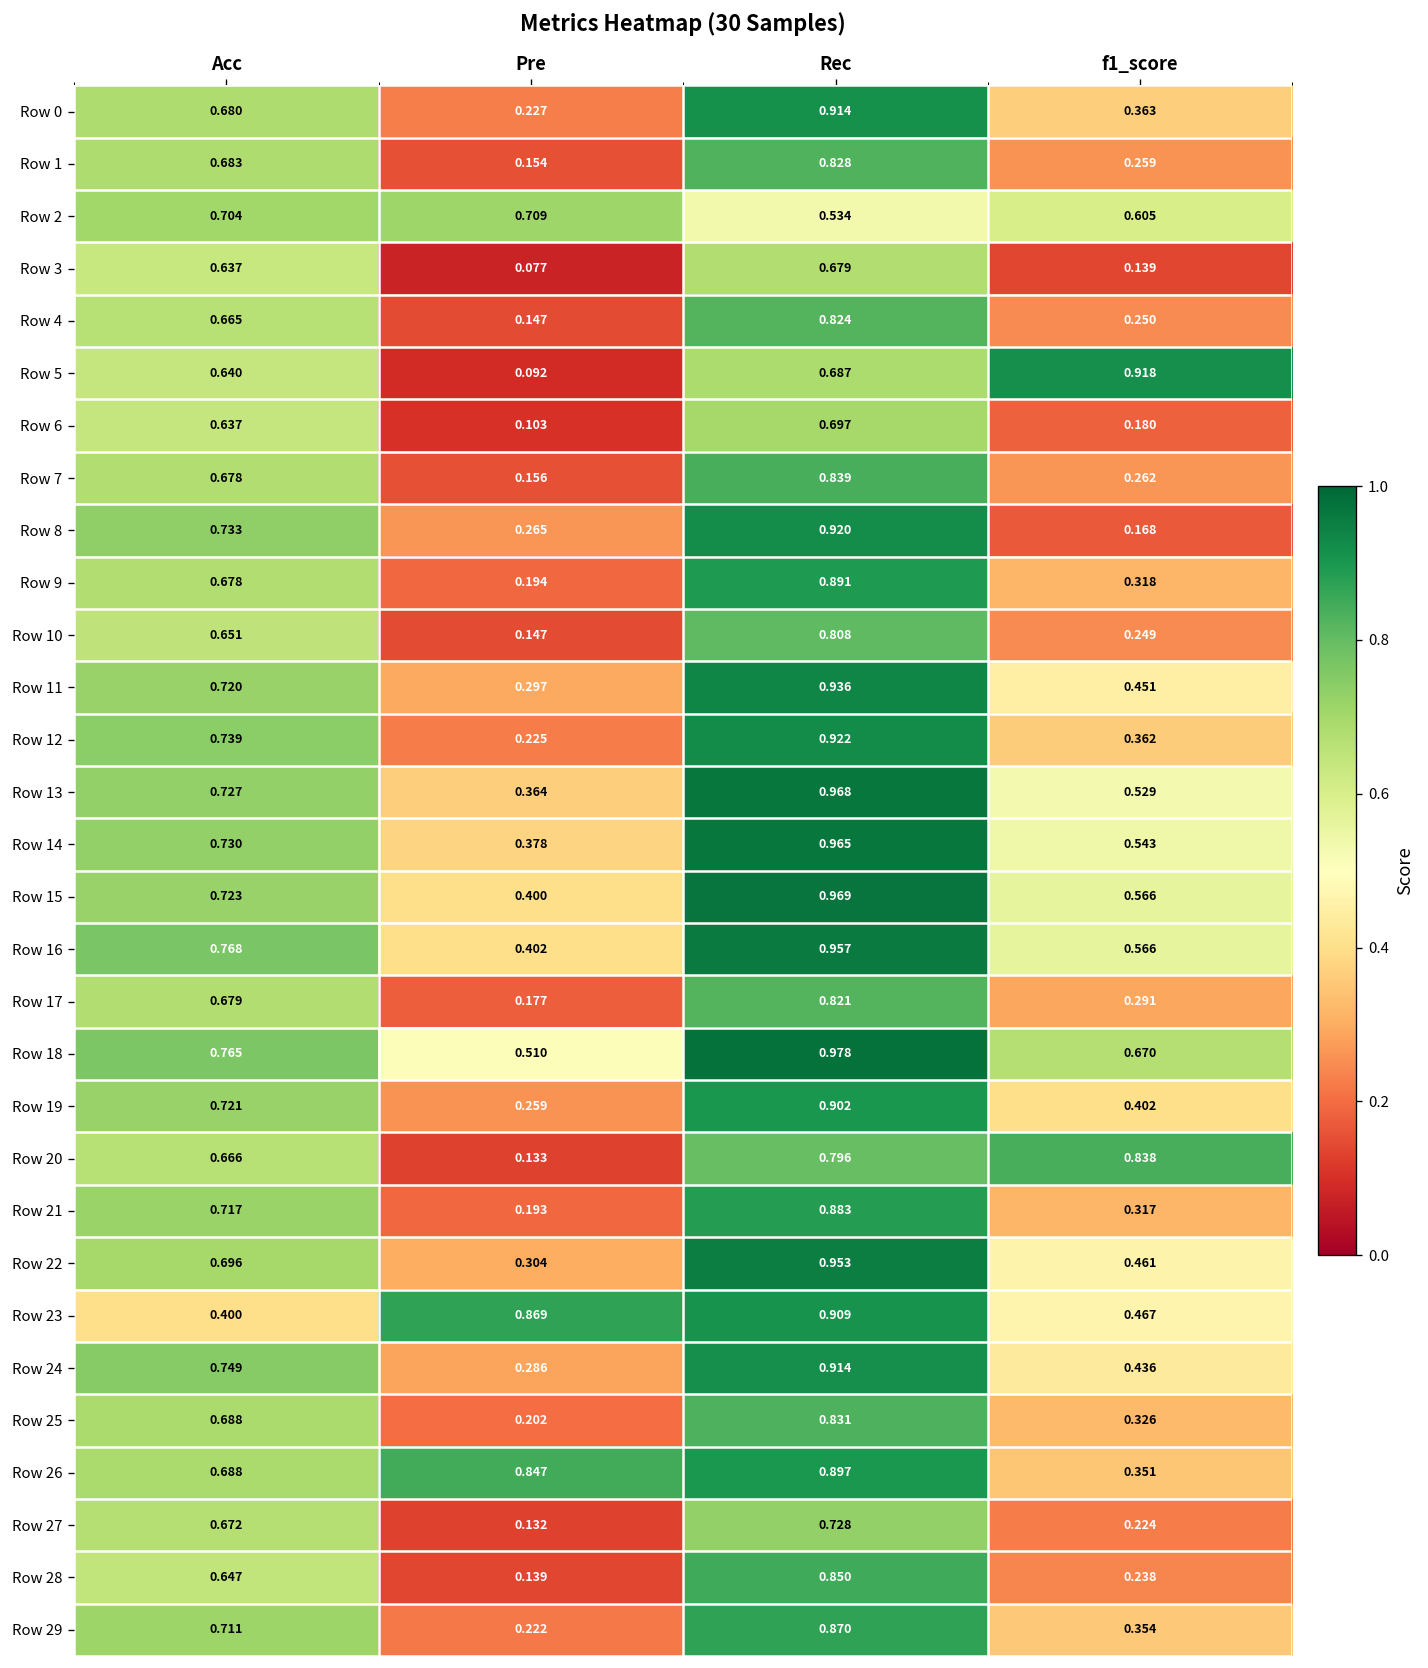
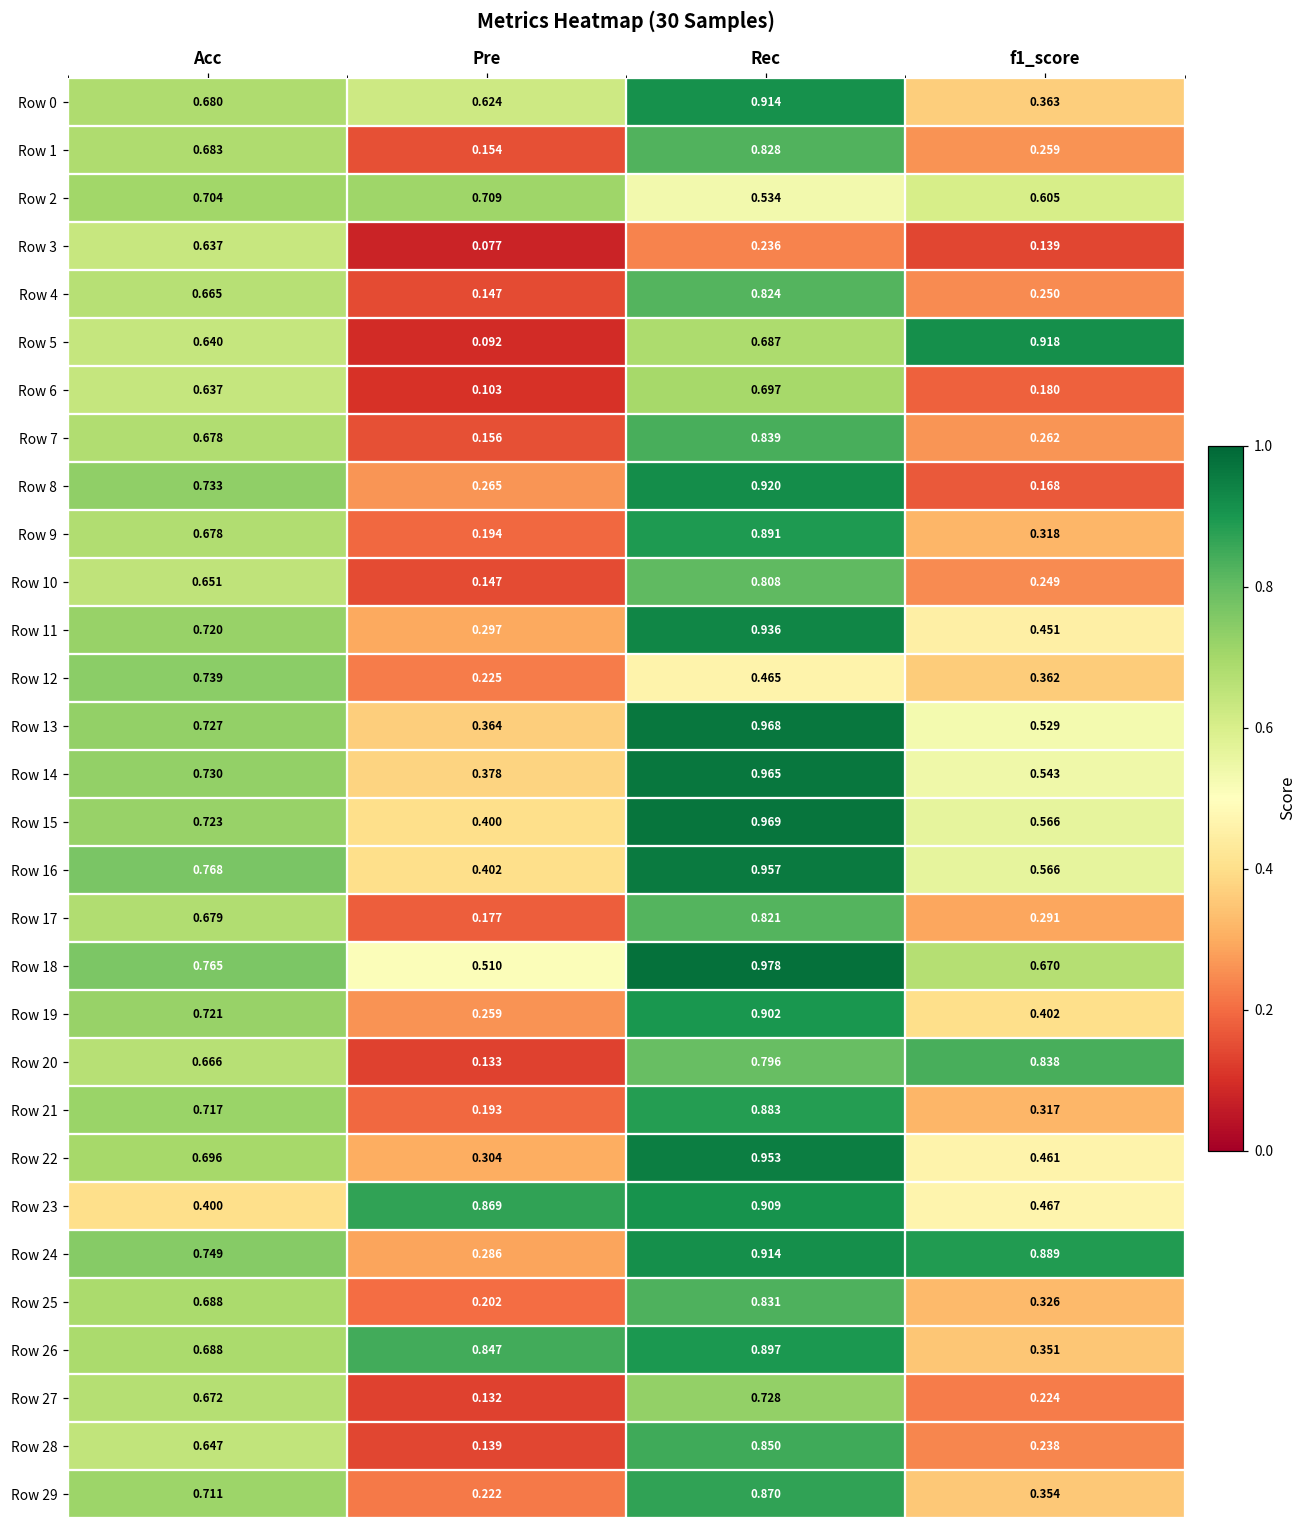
Row 0, Pre: 0.227 -> 0.624
Row 3, Rec: 0.679 -> 0.236
Row 12, Rec: 0.922 -> 0.465
Row 24, f1_score: 0.436 -> 0.889
